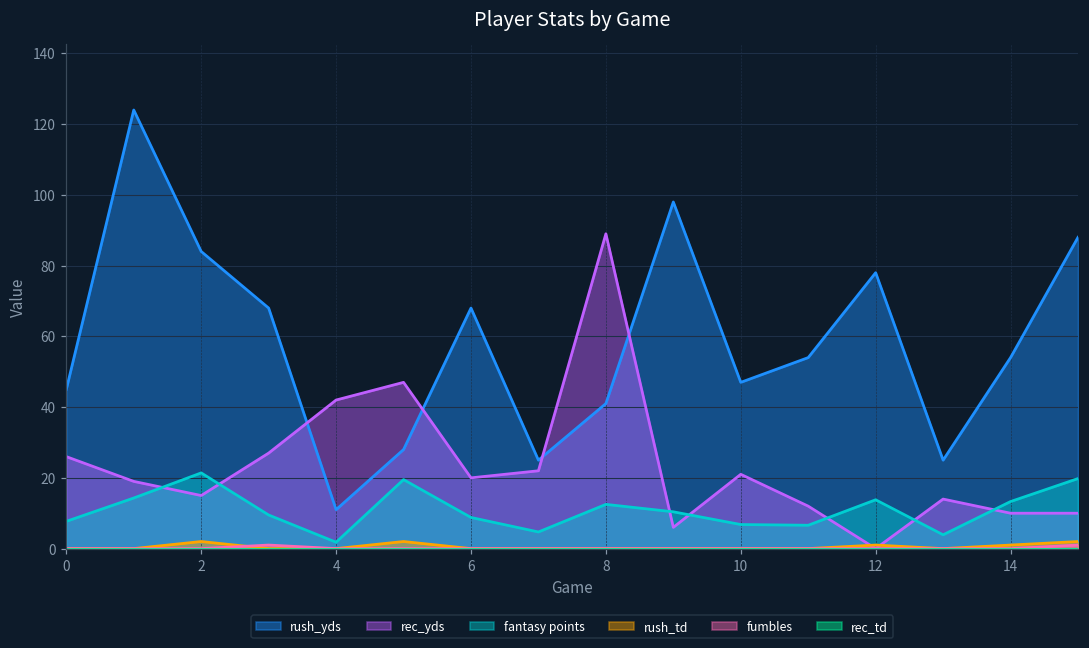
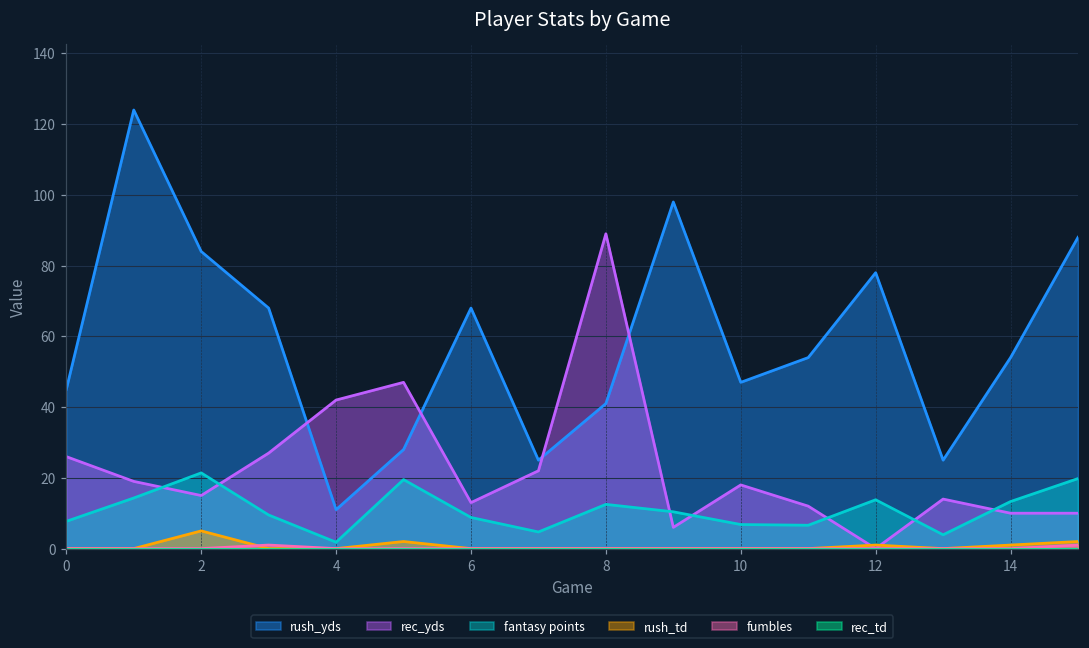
rush_td, 2: 2 -> 5
rec_yds, 6: 20 -> 13
rec_yds, 10: 21 -> 18
